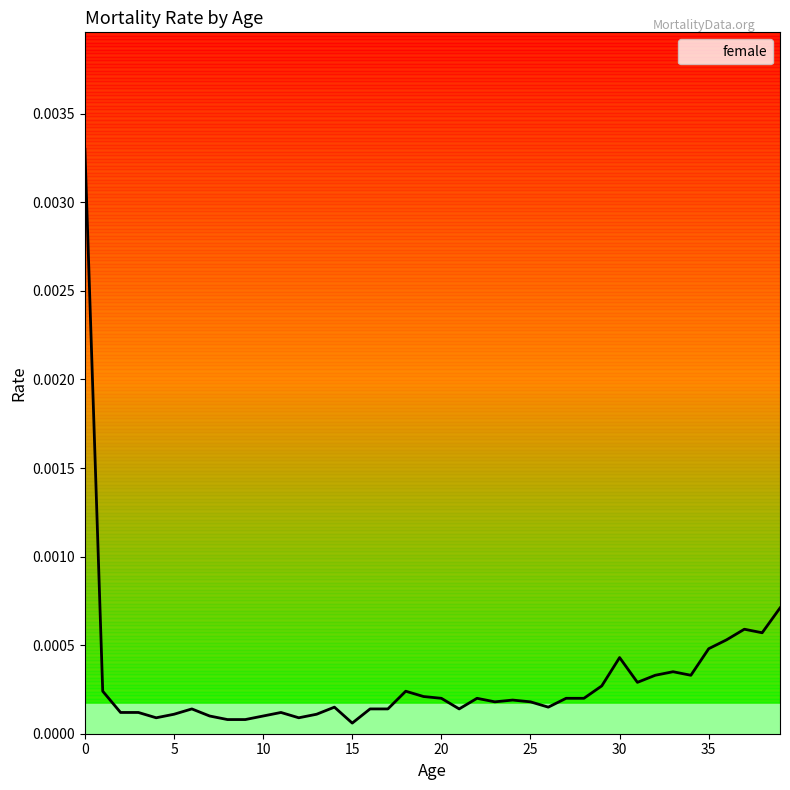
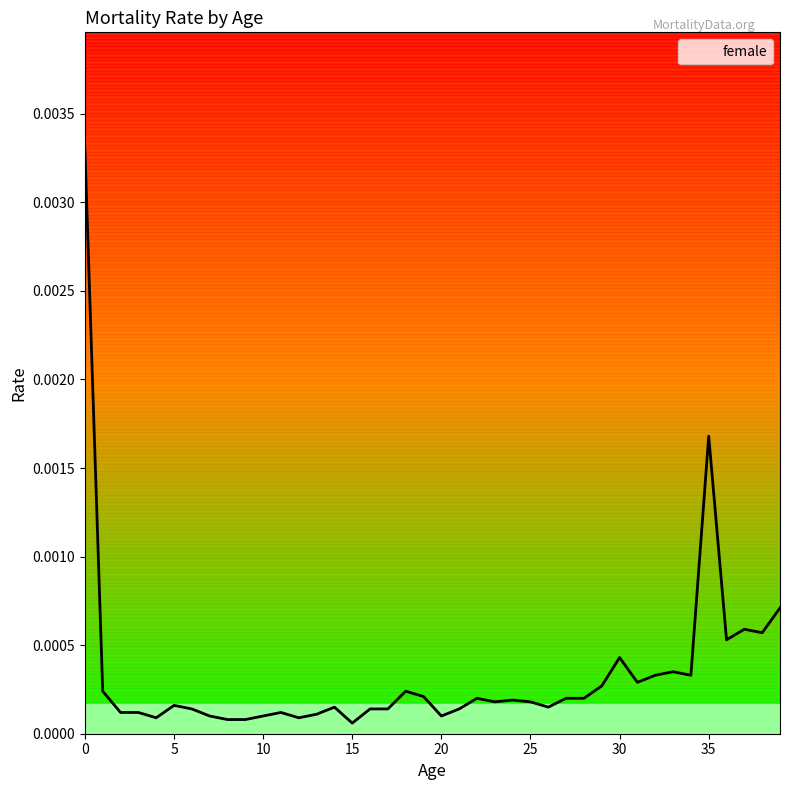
5: 0.00011 -> 0.00016
20: 0.0002 -> 0.0001
35: 0.00048 -> 0.00168
